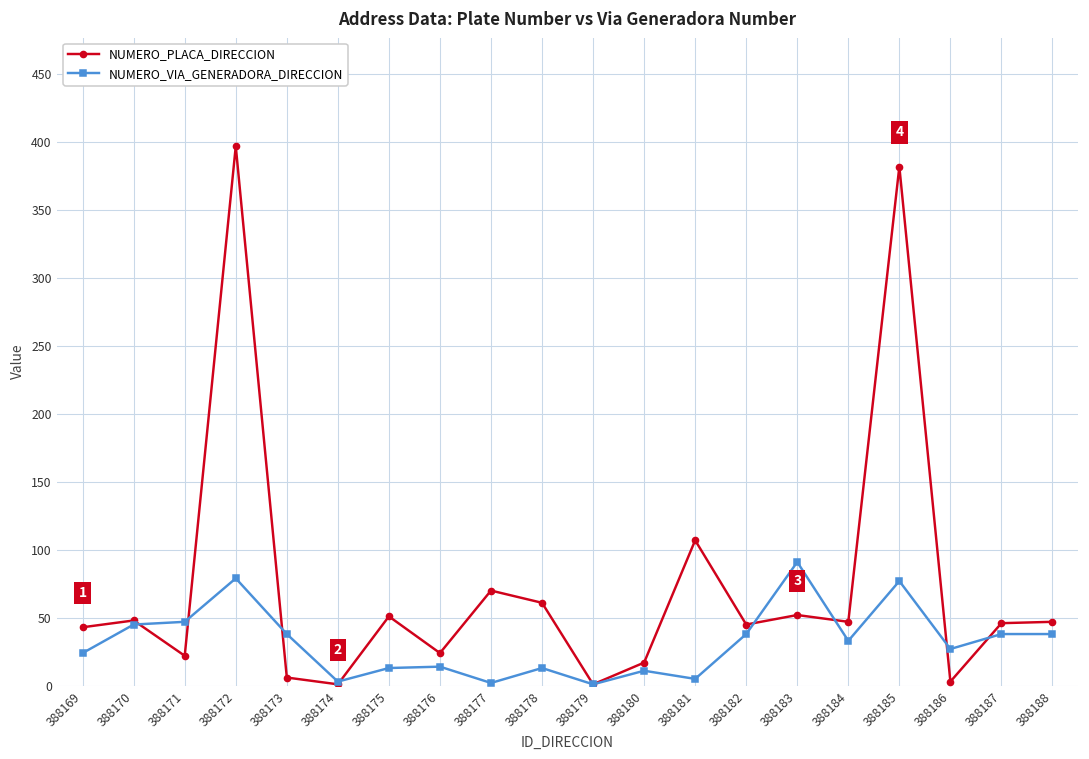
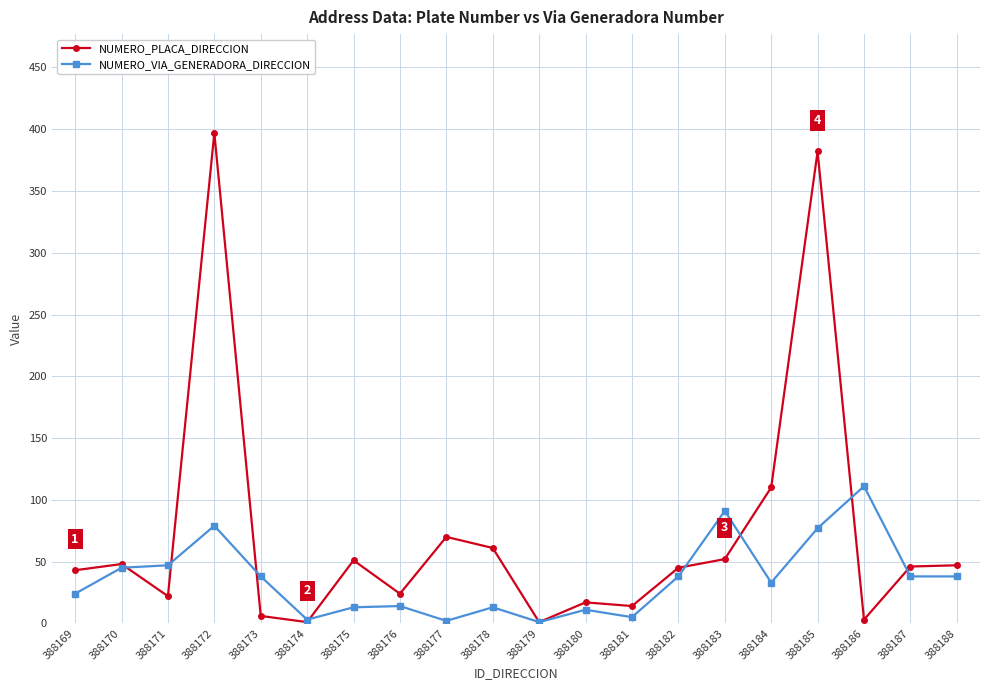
NUMERO_PLACA_DIRECCION, 388181: 107 -> 14
NUMERO_PLACA_DIRECCION, 388184: 47 -> 110
NUMERO_VIA_GENERADORA_DIRECCION, 388186: 27 -> 111
